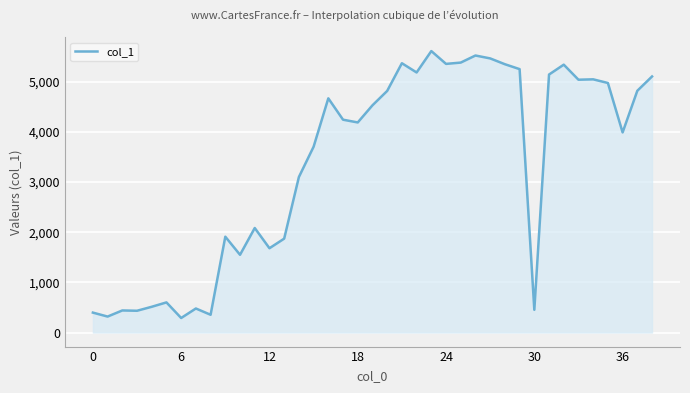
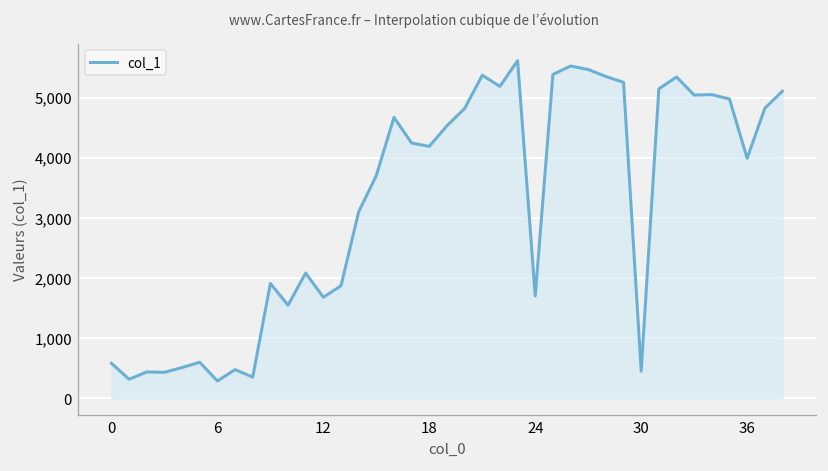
0: 400 -> 600
24: 5,400 -> 1,700
